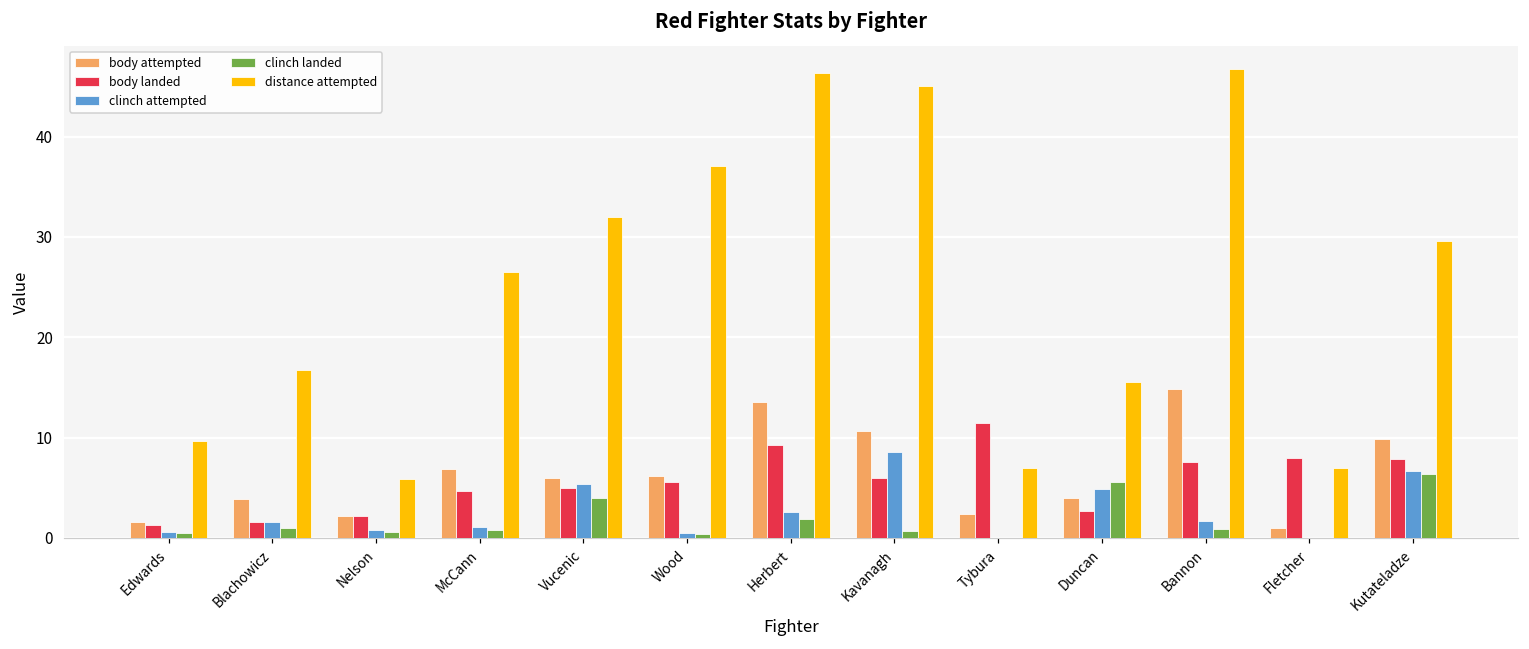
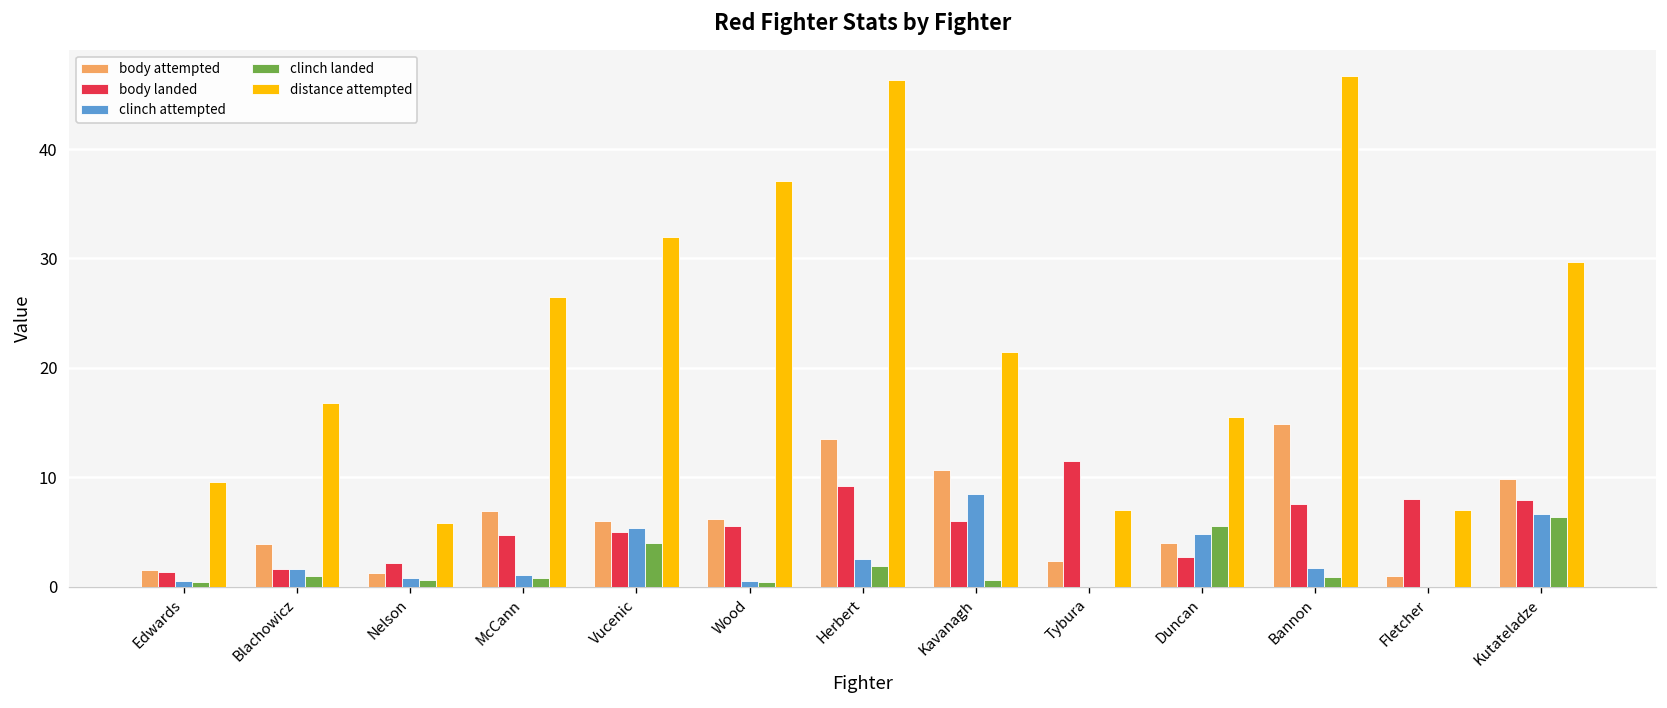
body attempted, Nelson: 2 -> 1
distance attempted, Kavanagh: 45 -> 22
